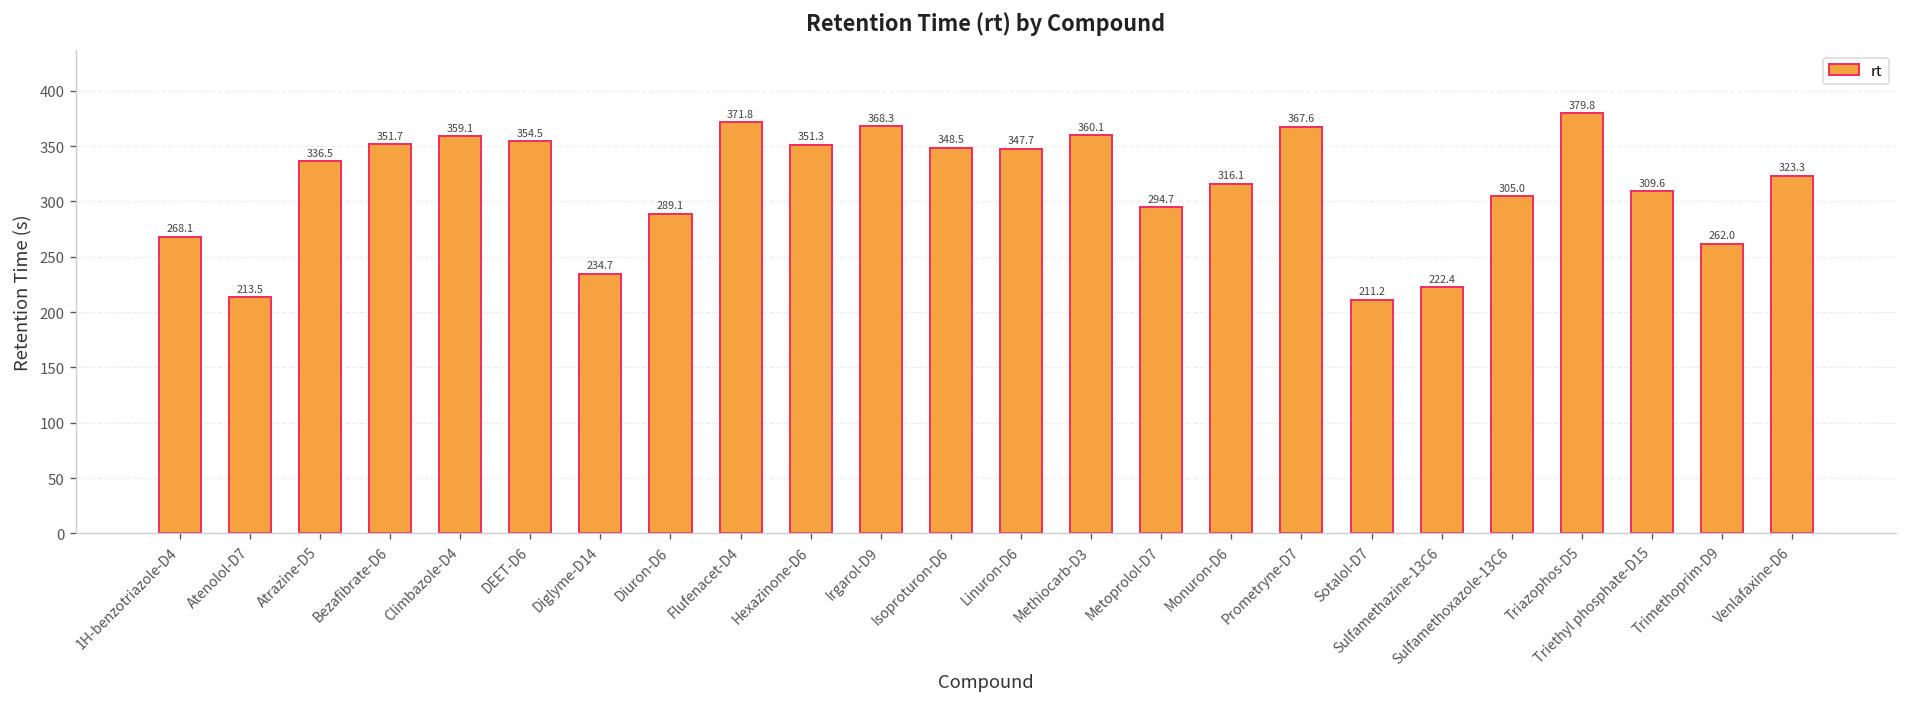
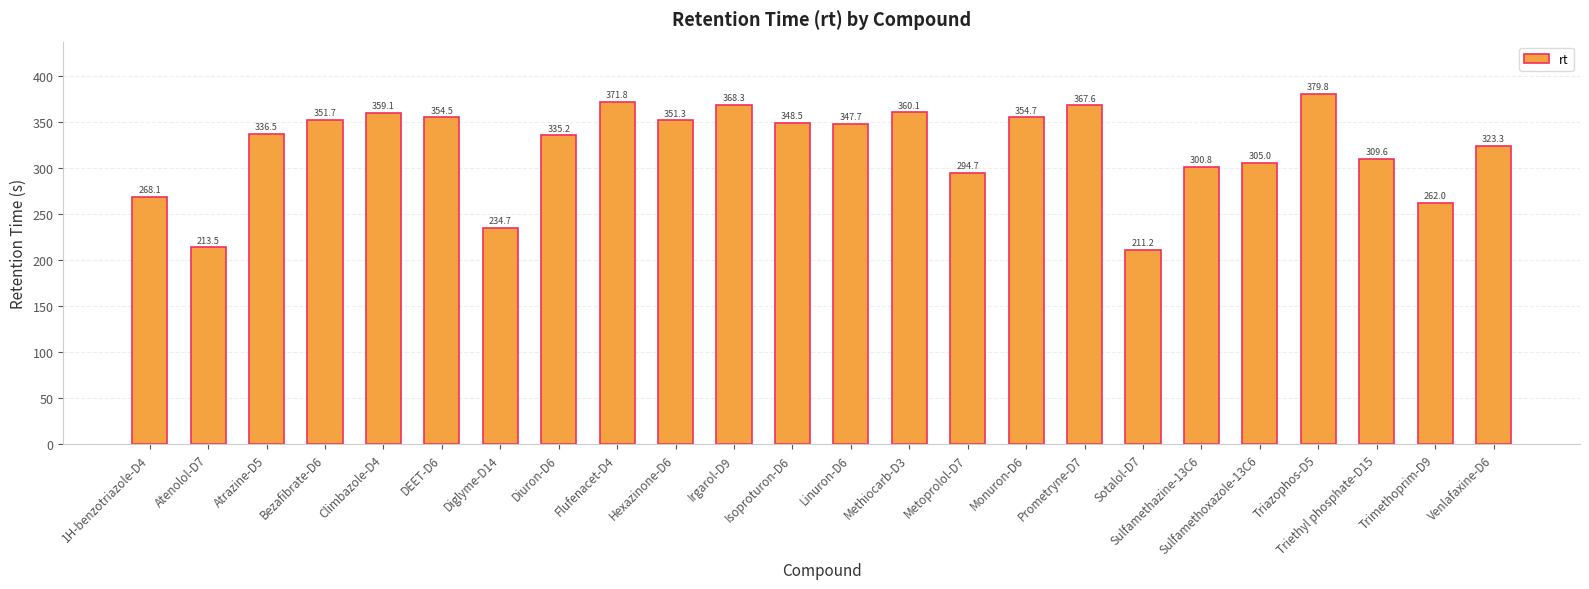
Diuron-D6: 289.1 -> 335.2
Monuron-D6: 316.1 -> 354.7
Sulfamethazine-13C6: 222.4 -> 300.8
